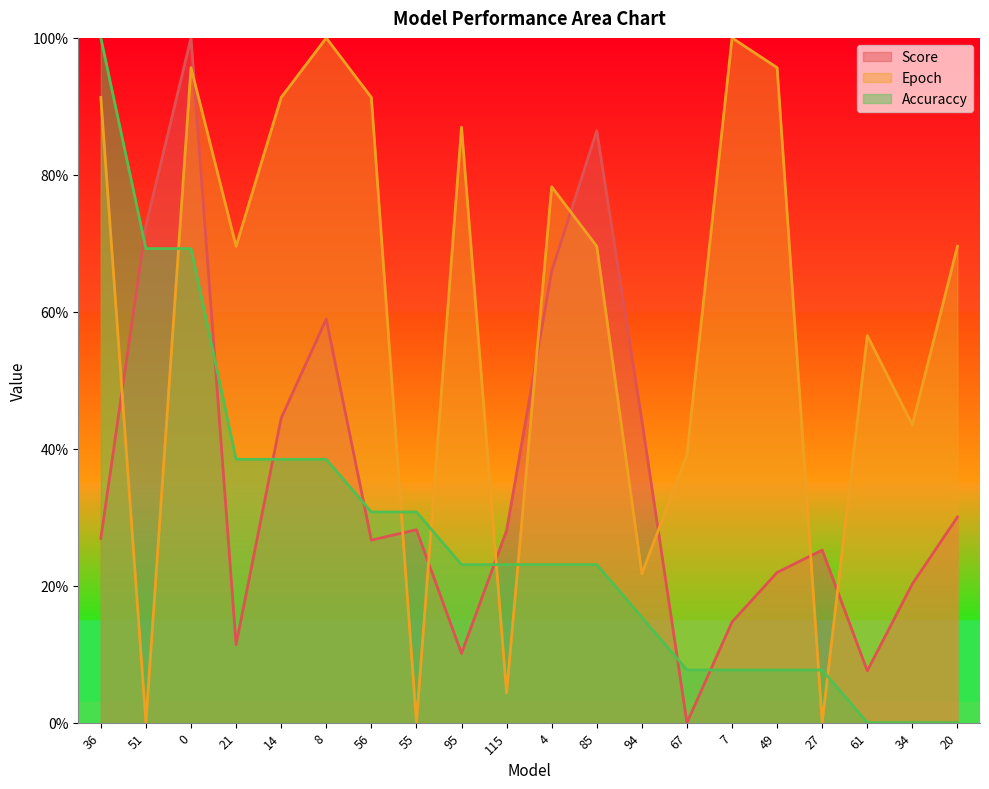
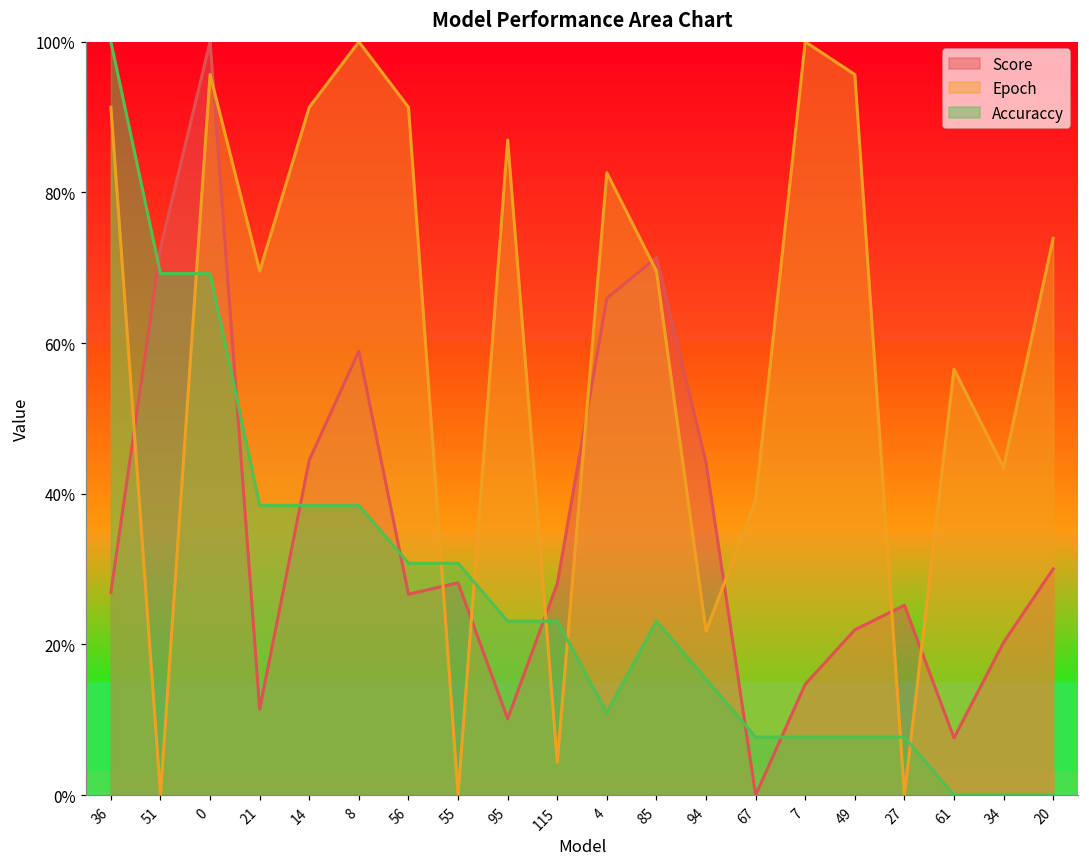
Epoch, 4: 78% -> 83%
Accuraccy, 4: 23% -> 11%
Score, 85: 86% -> 71%
Epoch, 20: 70% -> 74%
